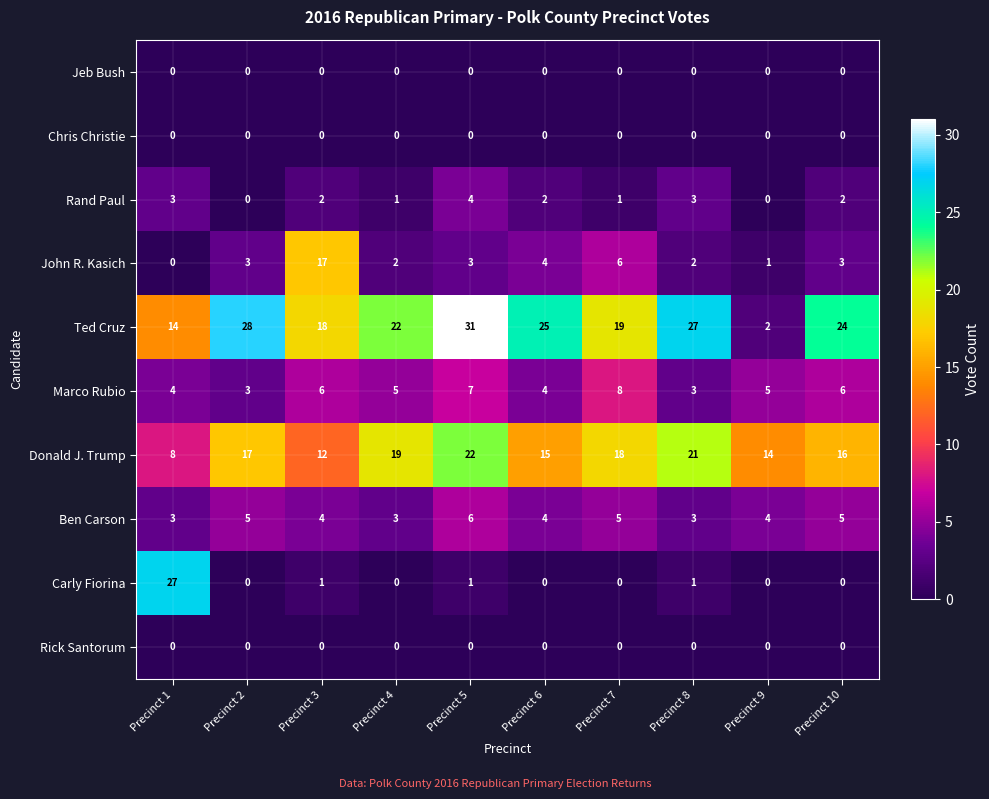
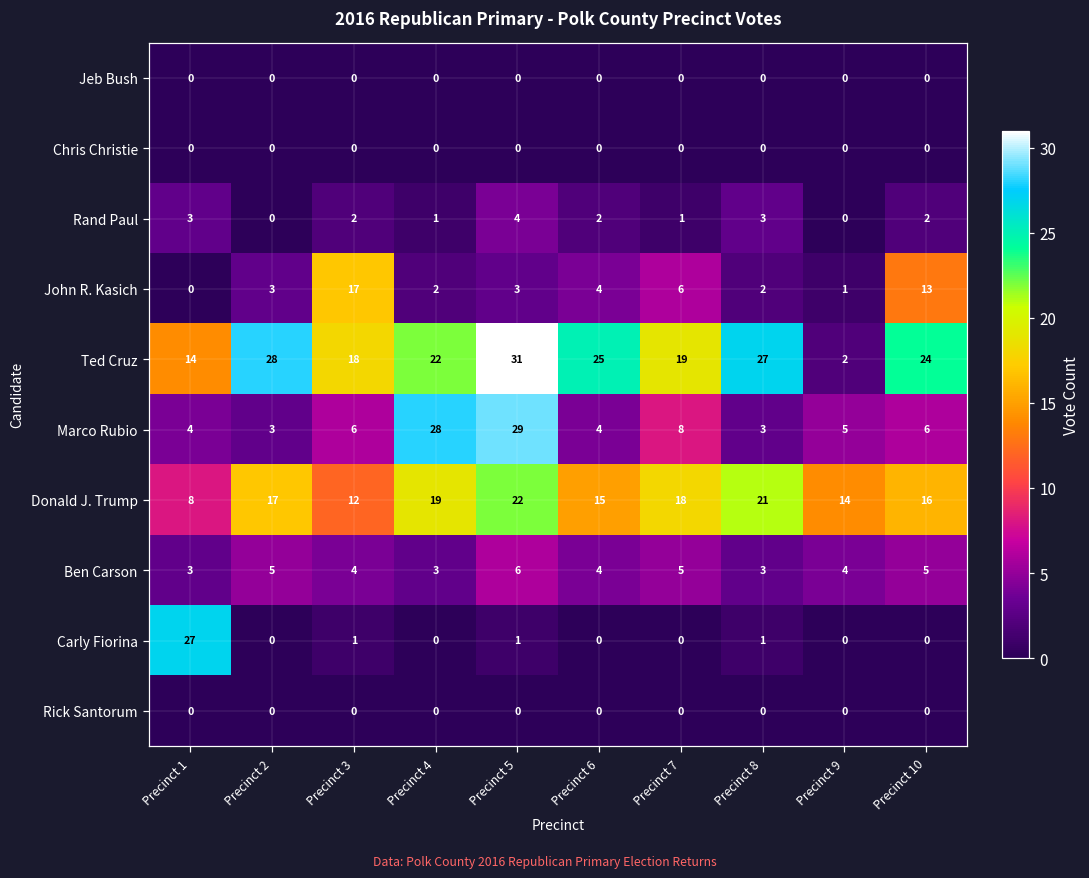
John R. Kasich, Precinct 10: 3 -> 13
Marco Rubio, Precinct 4: 5 -> 28
Marco Rubio, Precinct 5: 7 -> 29
